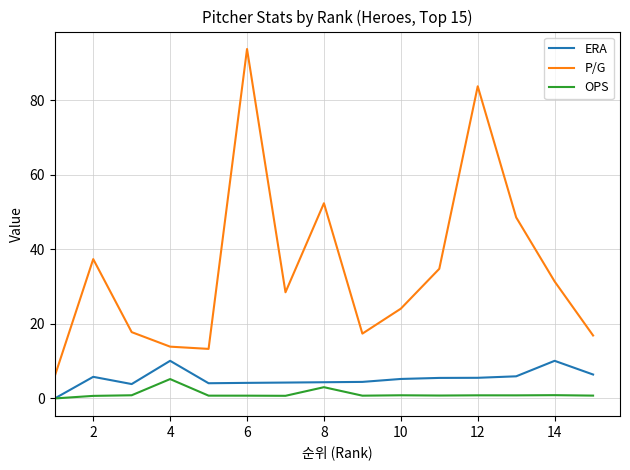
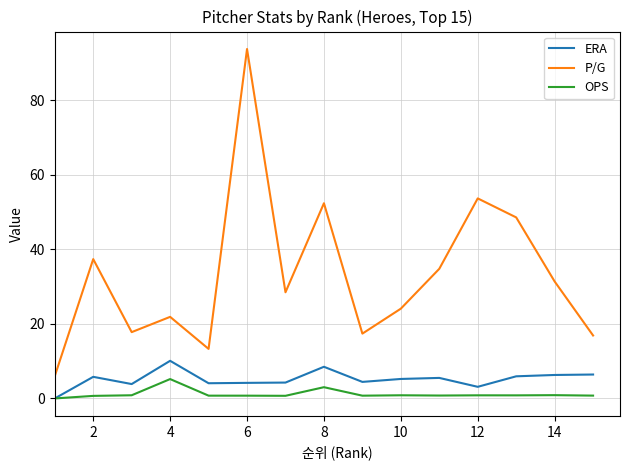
P/G, 4: 14 -> 22
ERA, 8: 4 -> 9
ERA, 12: 6 -> 3
P/G, 12: 84 -> 54
ERA, 14: 10 -> 6
